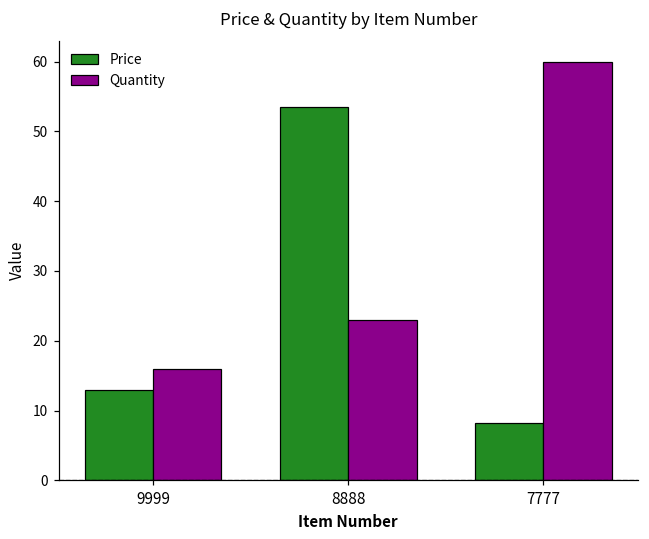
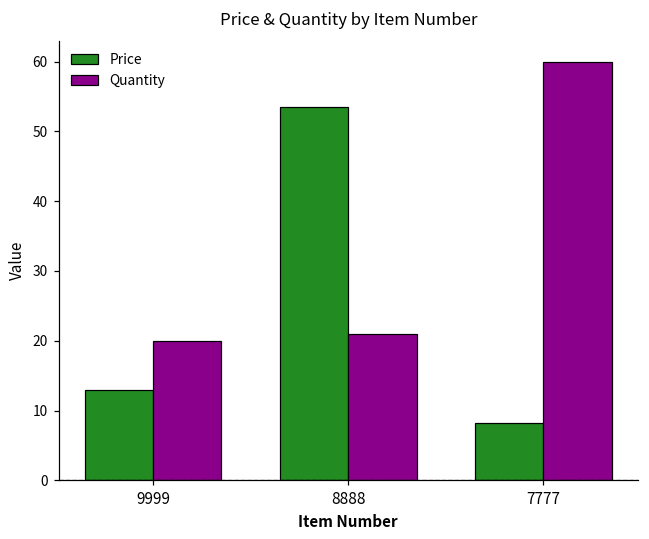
Quantity, 9999: 16 -> 20
Quantity, 8888: 23 -> 21
